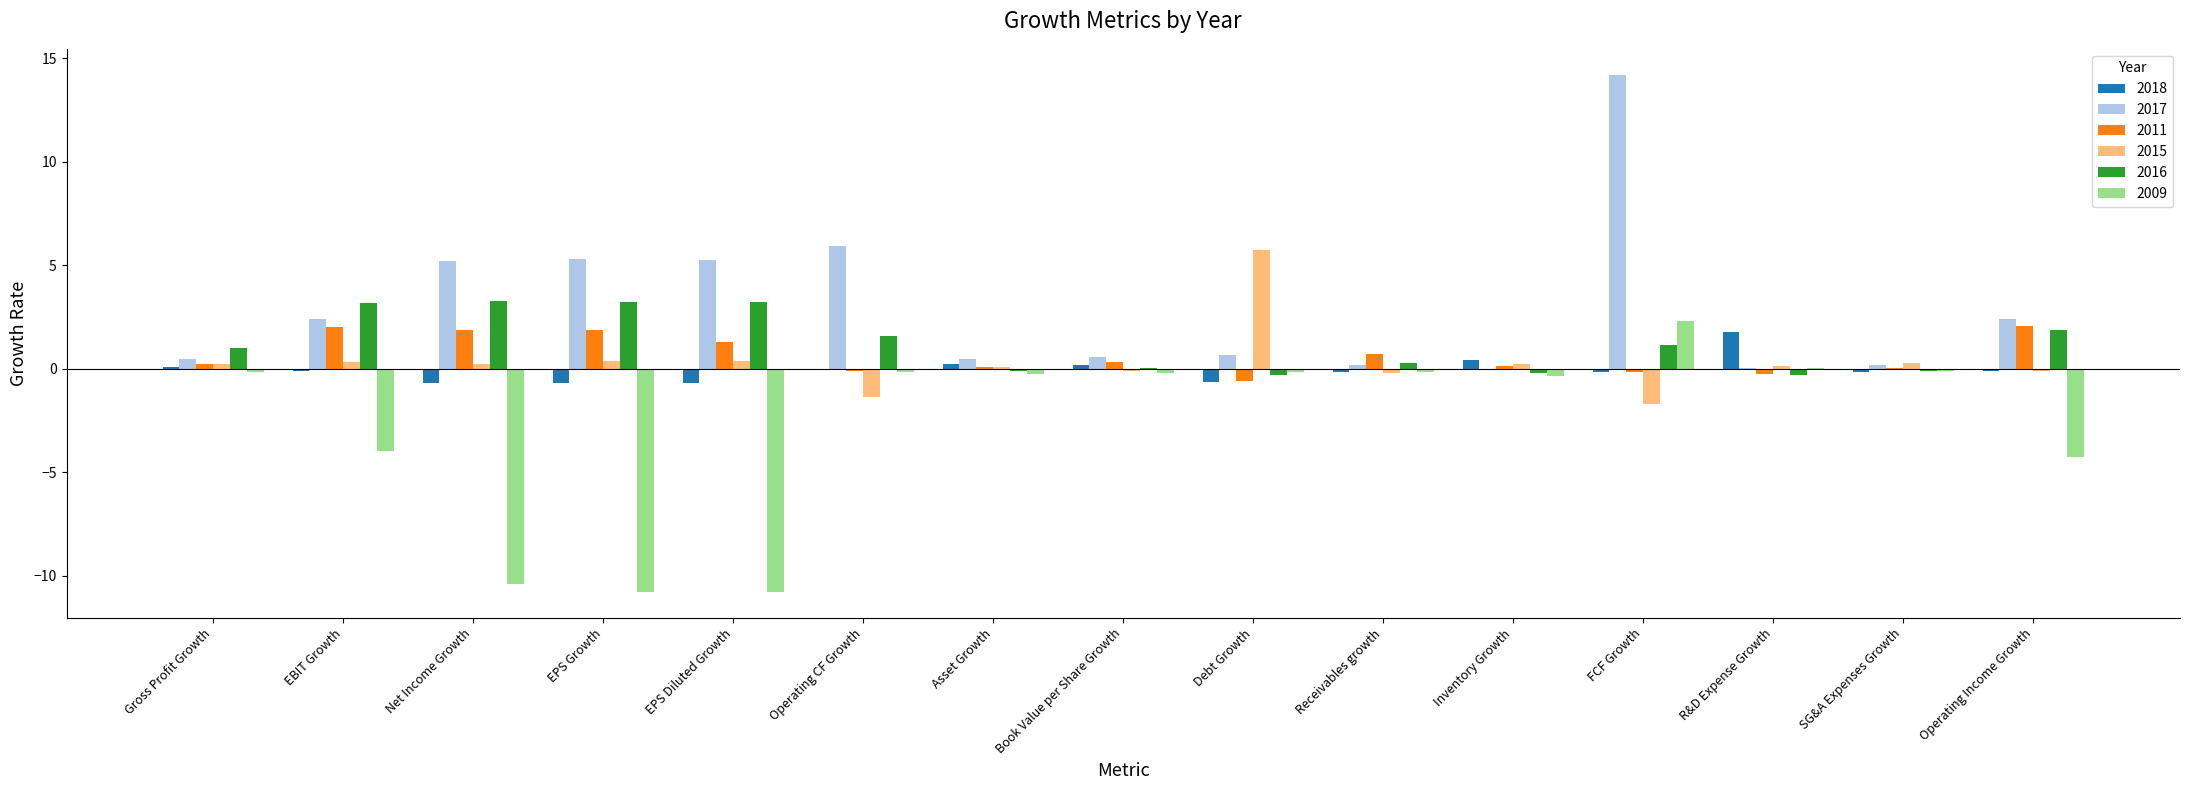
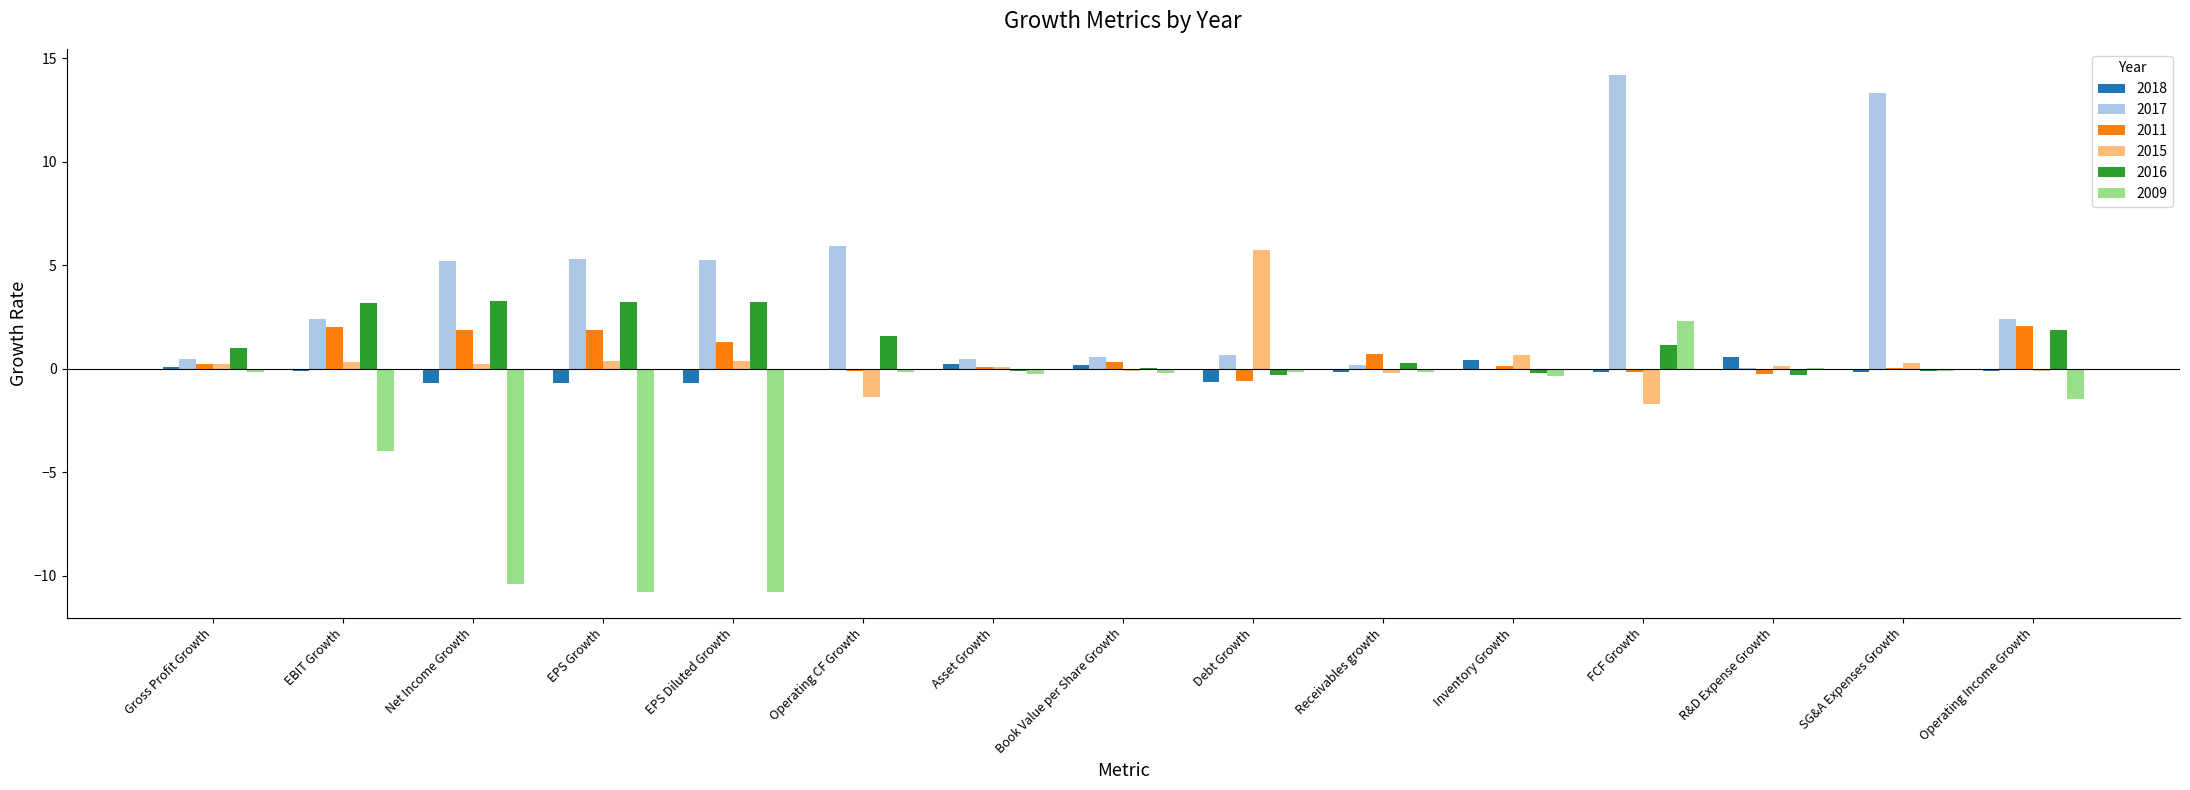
2015, Inventory Growth: 0.2 -> 0.7
2018, R&D Expense Growth: 1.8 -> 0.5
2017, SG&A Expenses Growth: 0.2 -> 13.3
2009, Operating Income Growth: -4.3 -> -1.5
